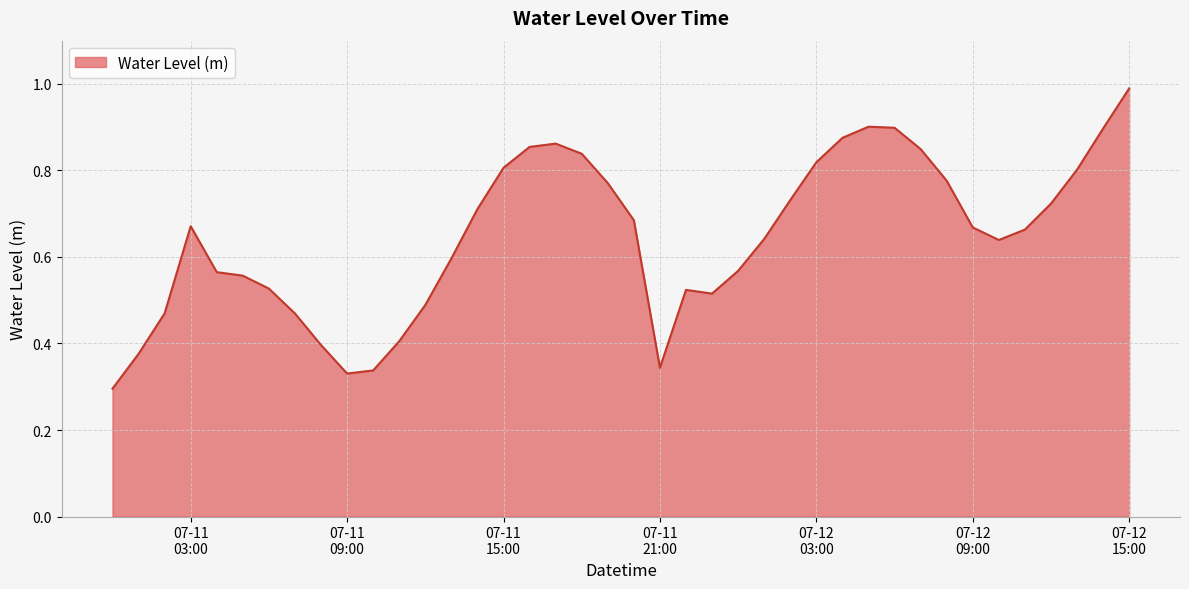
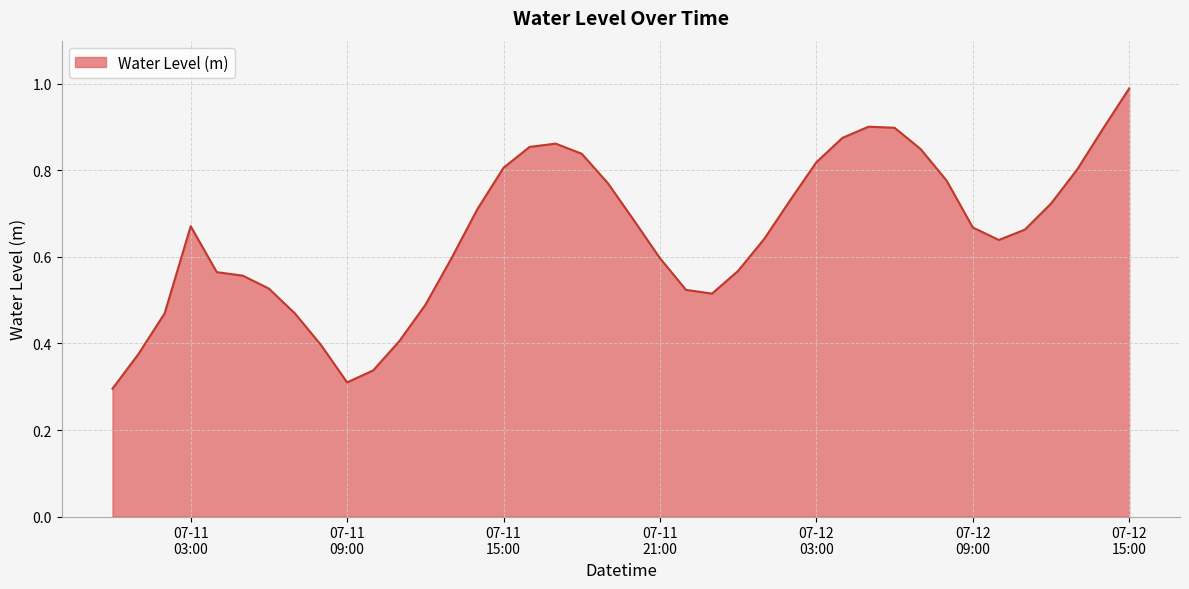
07-11 09:00: 0.33 -> 0.31
07-11 21:00: 0.34 -> 0.60
